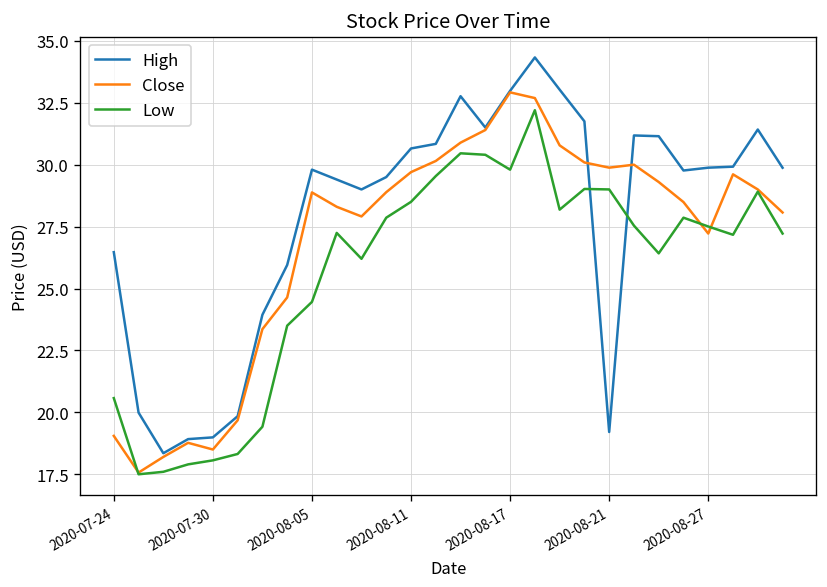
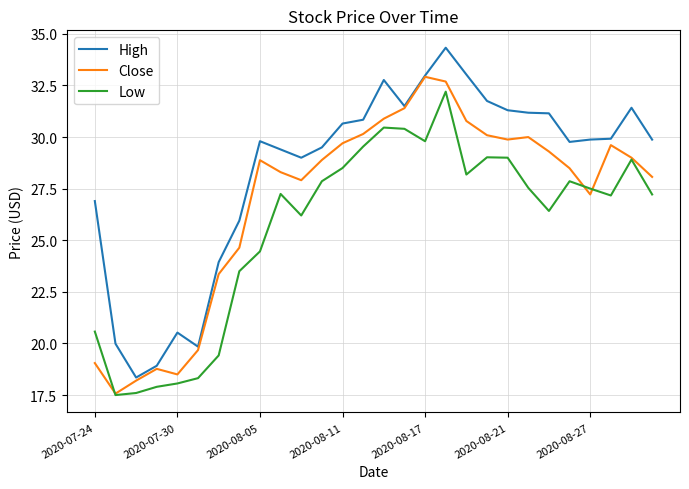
High, 2020-07-24: 26.5 -> 26.9
High, 2020-07-30: 19.0 -> 20.5
High, 2020-08-21: 19.2 -> 31.3
